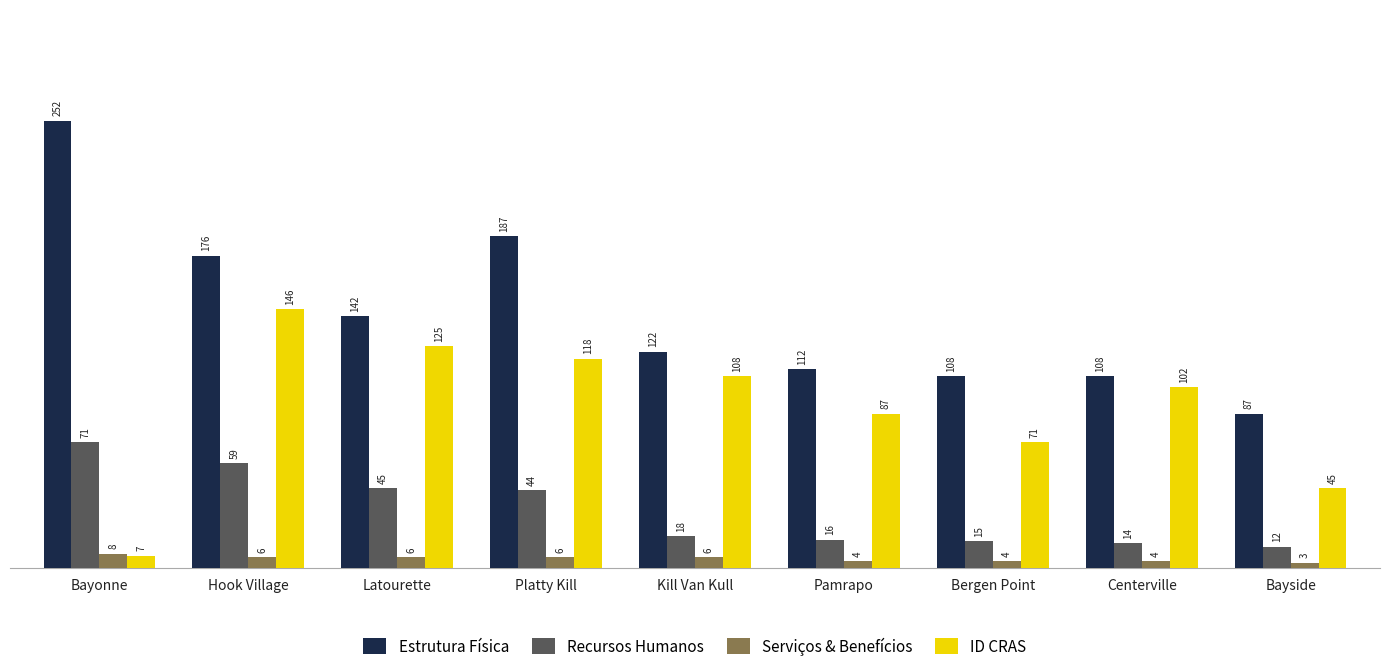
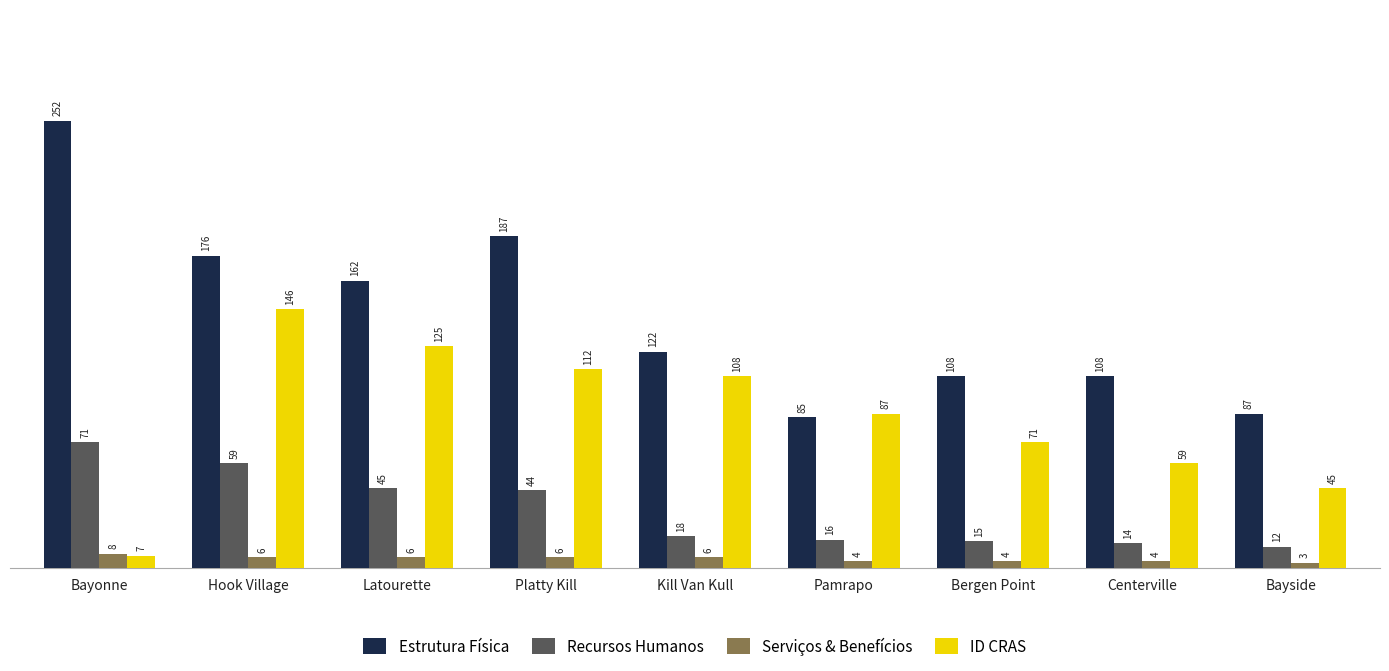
Estrutura Física, Latourette: 142 -> 162
ID CRAS, Platty Kill: 118 -> 112
Estrutura Física, Pamrapo: 112 -> 85
ID CRAS, Centerville: 102 -> 59
